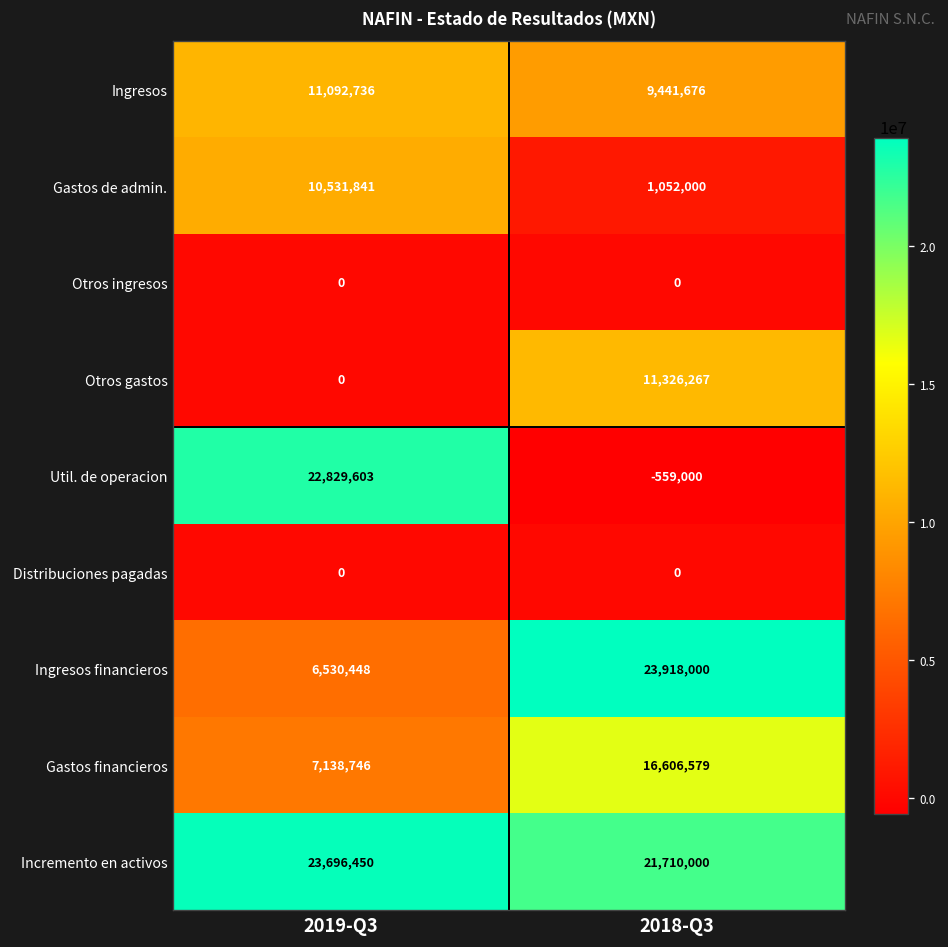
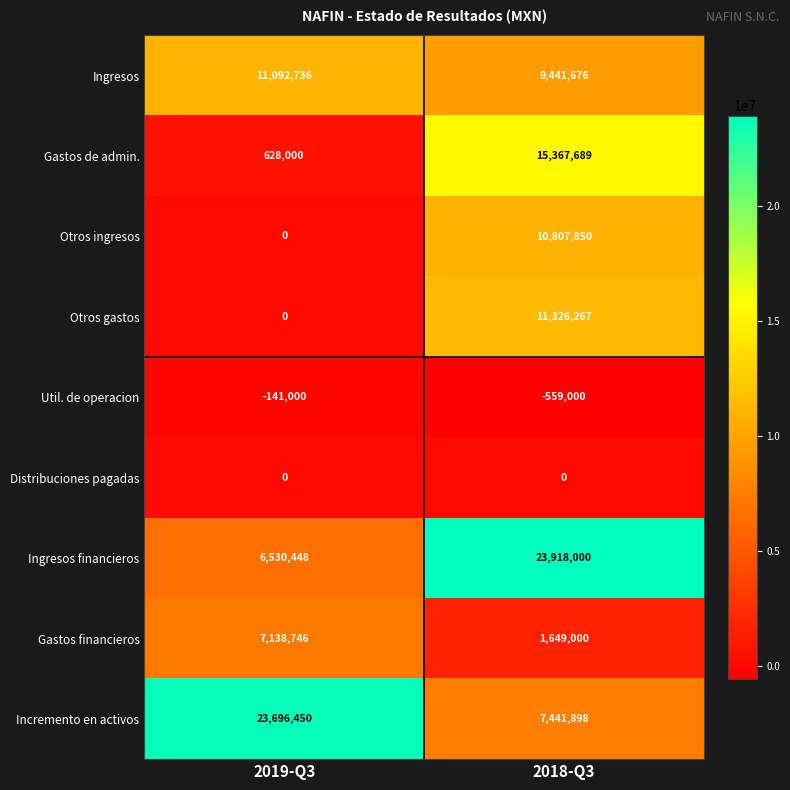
Gastos de admin., 2019-Q3: 10,531,841 -> 628,000
Gastos de admin., 2018-Q3: 1,052,000 -> 15,367,689
Otros ingresos, 2018-Q3: 0 -> 10,807,850
Util. de operacion, 2019-Q3: 22,829,603 -> -141,000
Gastos financieros, 2018-Q3: 16,606,579 -> 1,649,000
Incremento en activos, 2018-Q3: 21,710,000 -> 7,441,898
